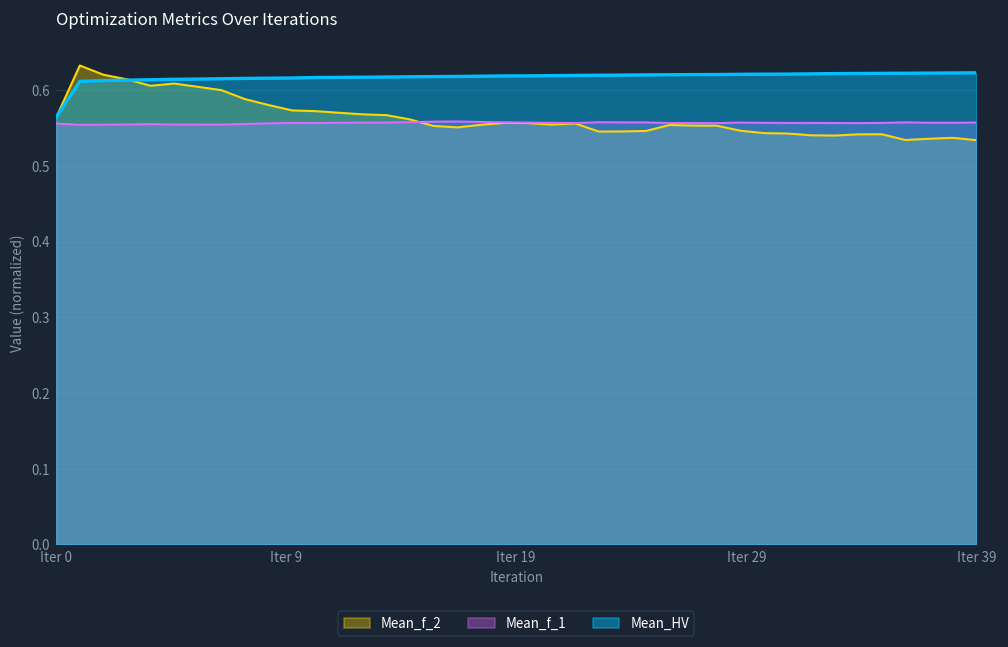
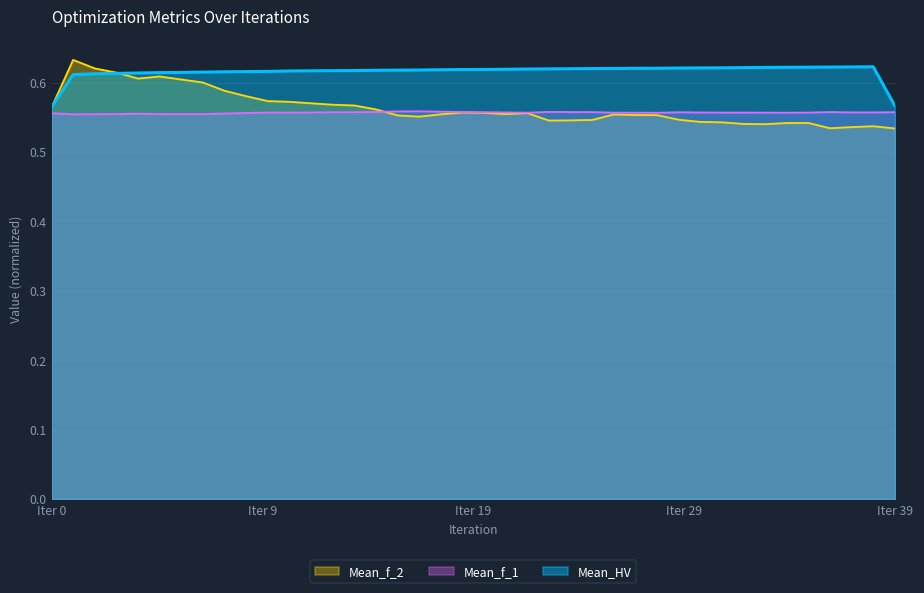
Mean_HV, Iter 39: 0.62 -> 0.57
